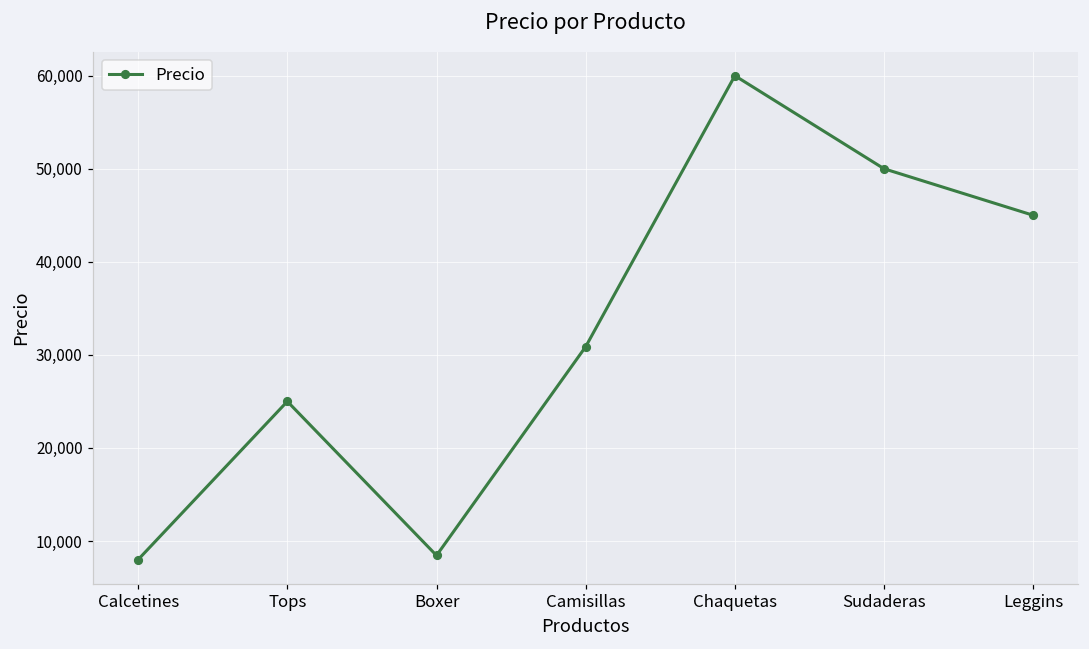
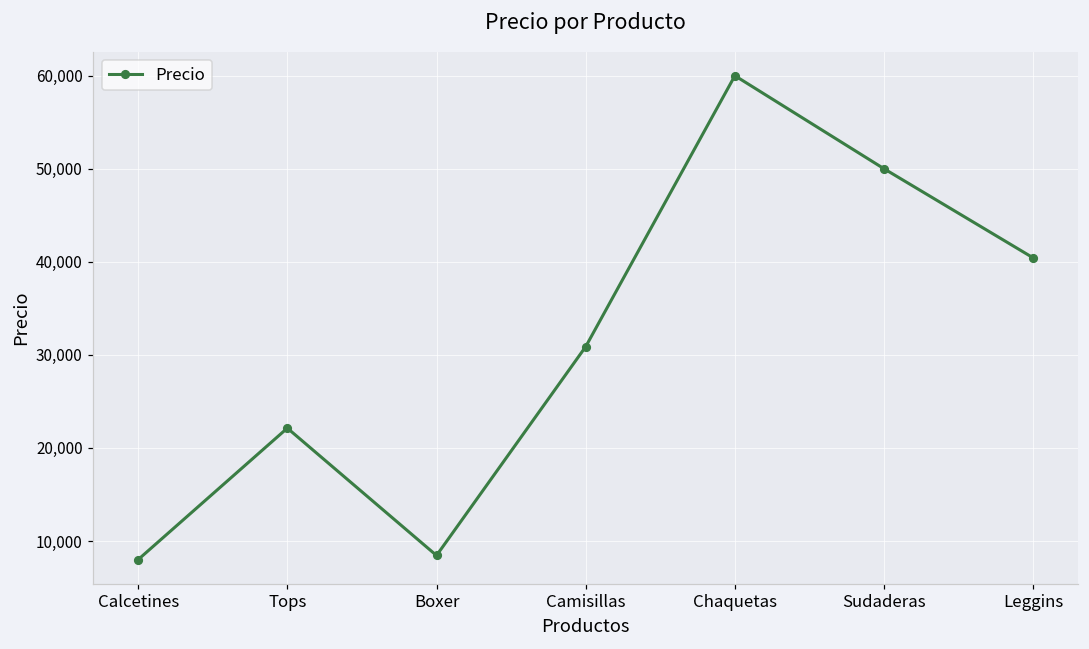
Tops: 25,000 -> 22,000
Leggins: 45,000 -> 40,000
